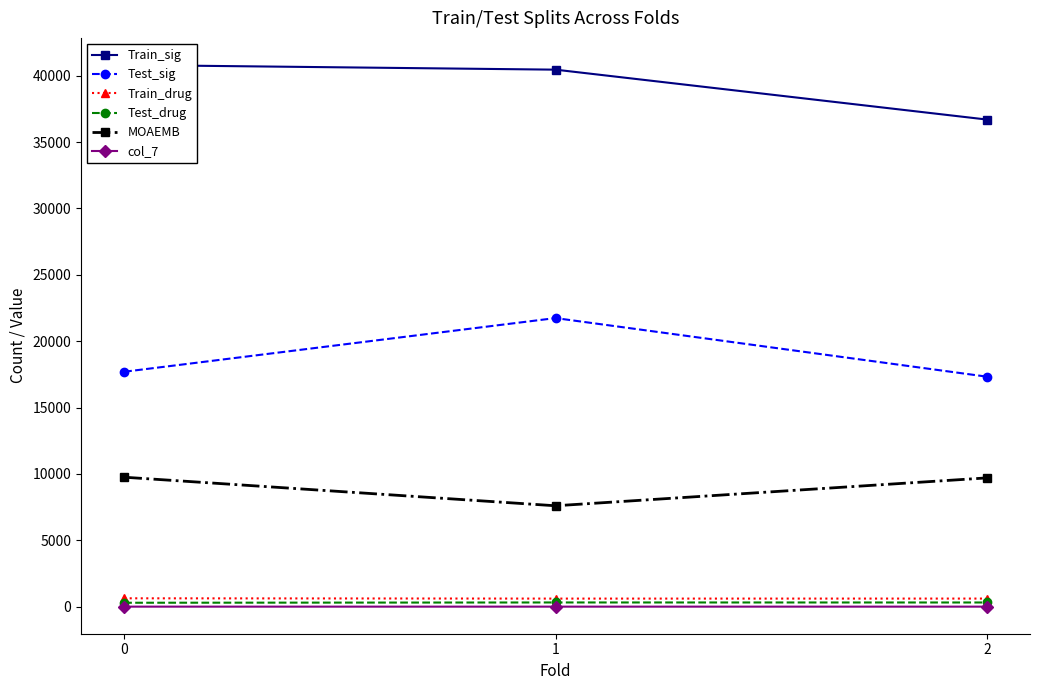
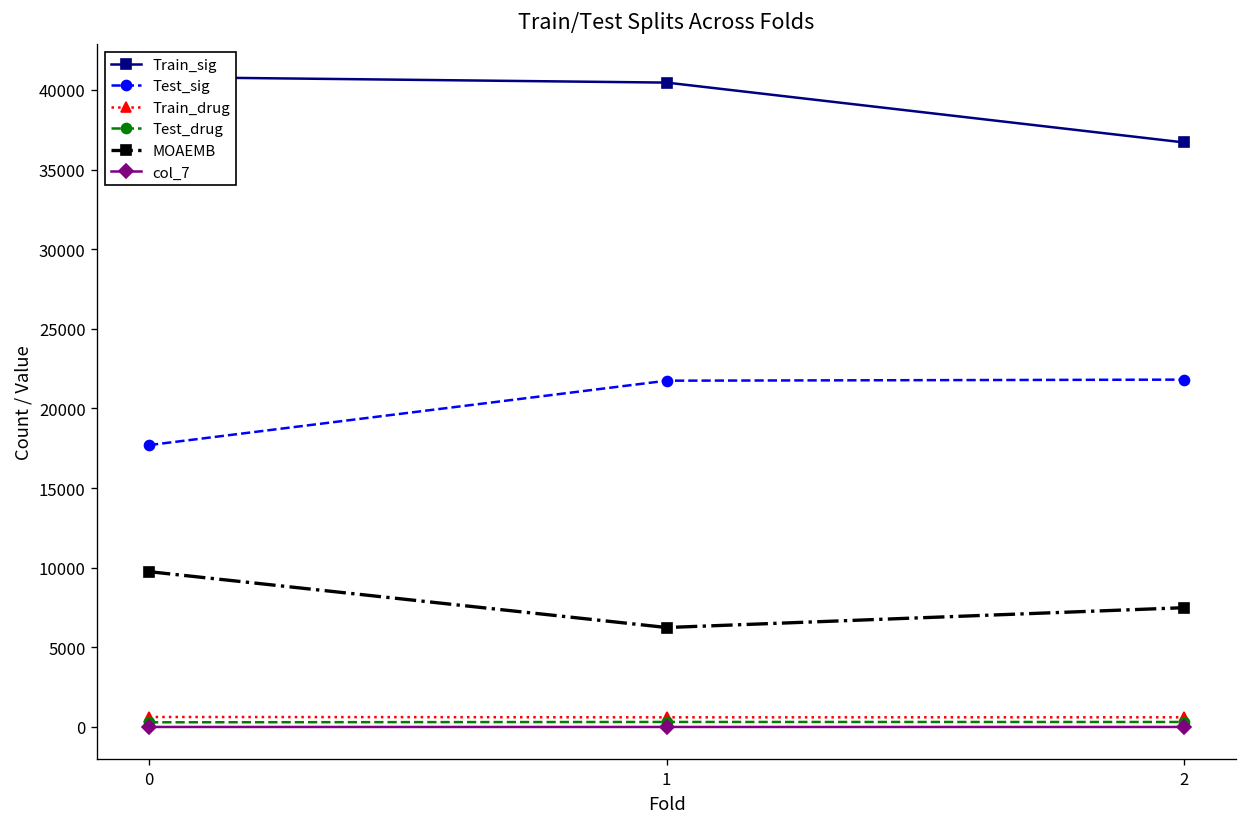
MOAEMB, 1: 7600 -> 6200
Test_sig, 2: 17300 -> 21800
MOAEMB, 2: 9700 -> 7500
